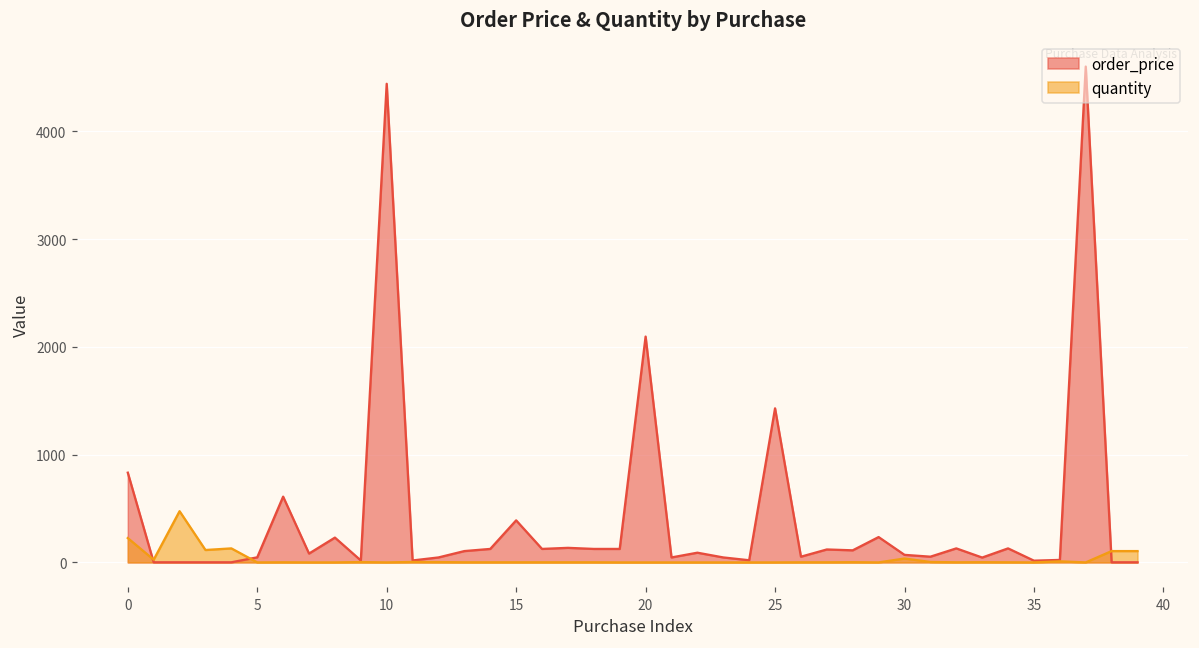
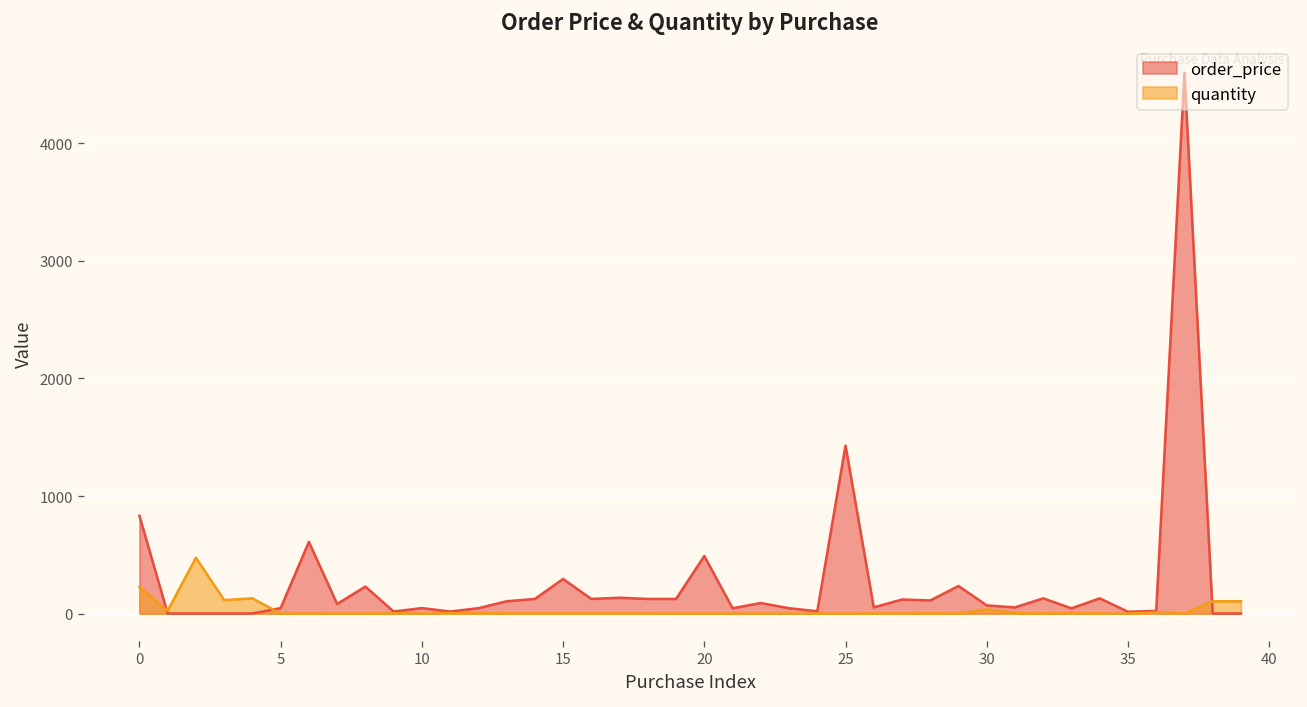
order_price, 10: 4400 -> 0
order_price, 15: 400 -> 300
order_price, 20: 2100 -> 500
